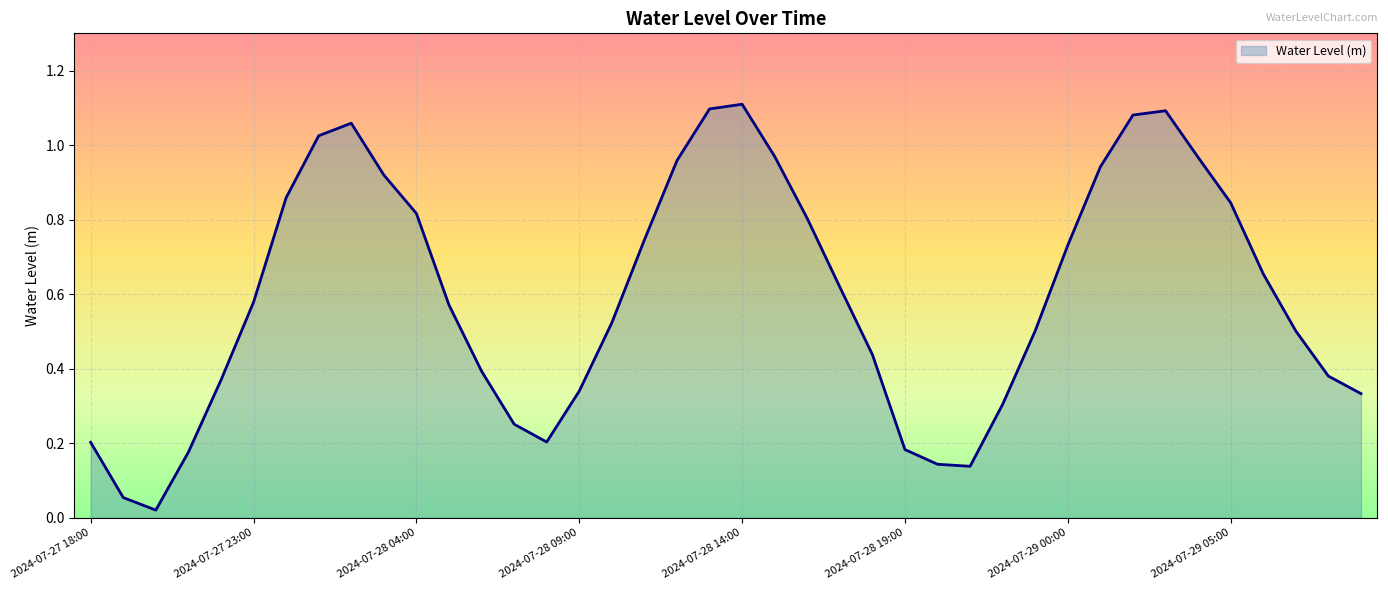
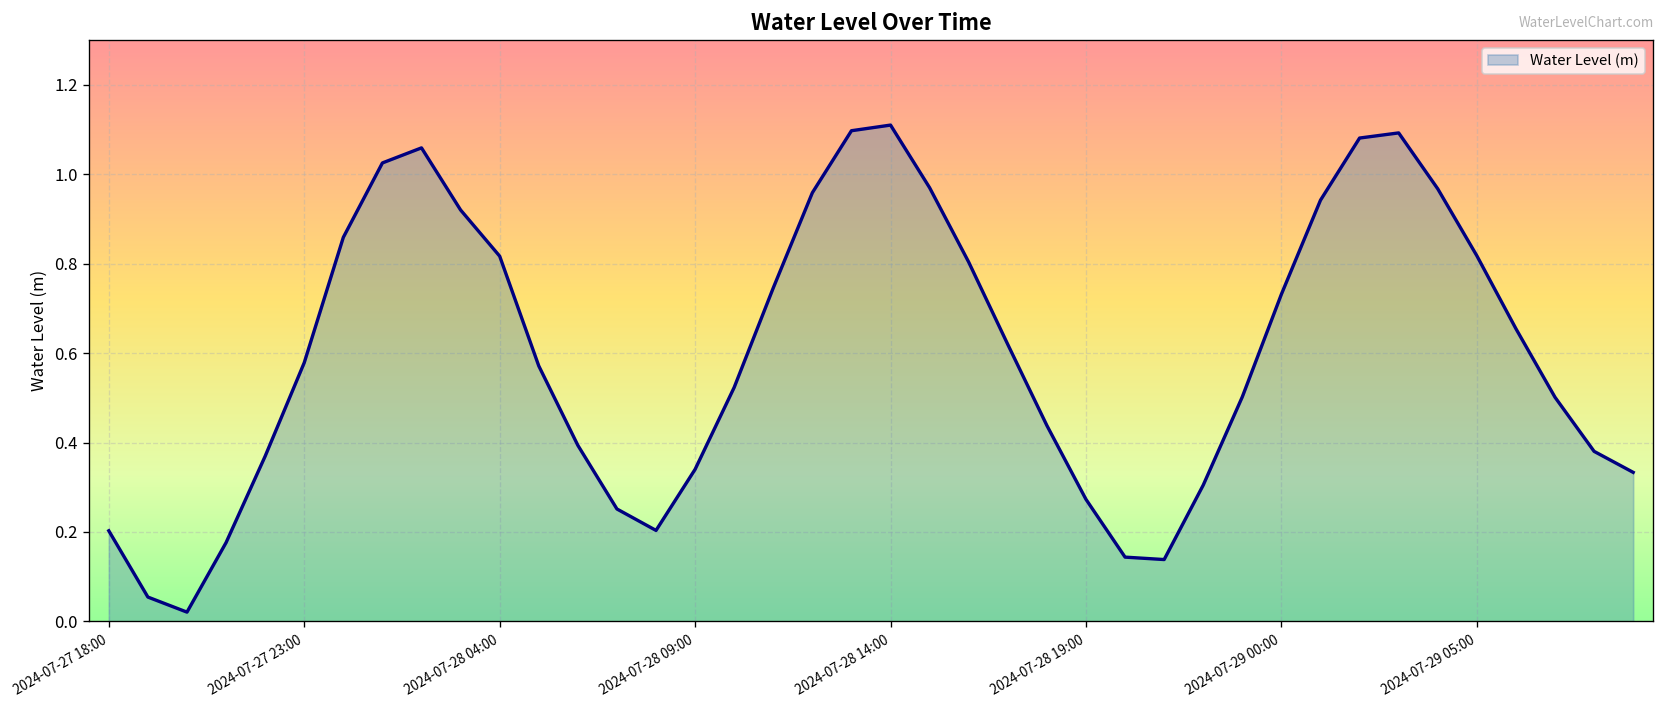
2024-07-28 19:00: 0.18 -> 0.27
2024-07-29 05:00: 0.85 -> 0.82
